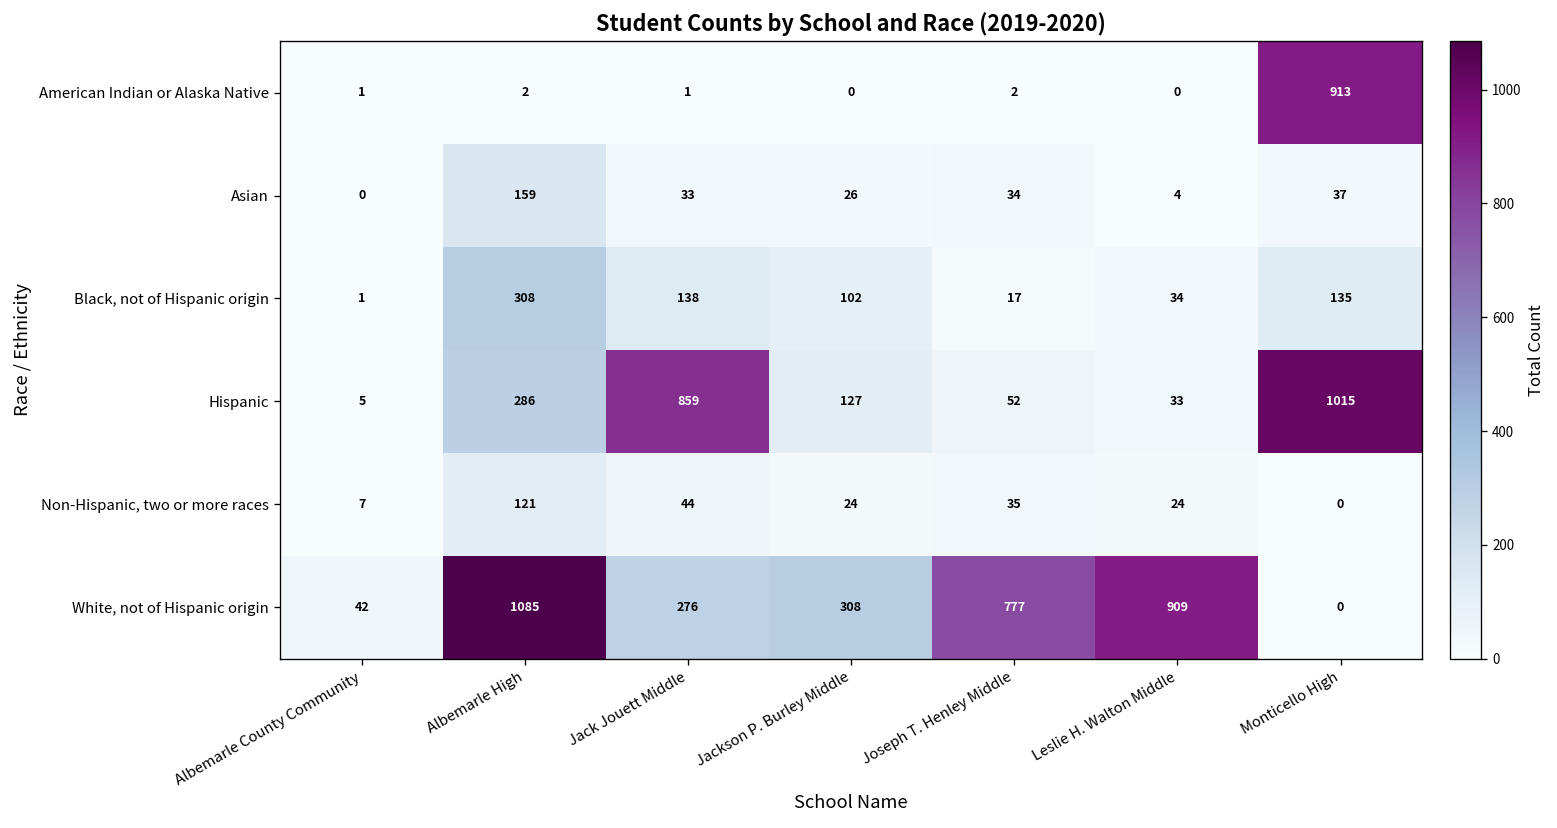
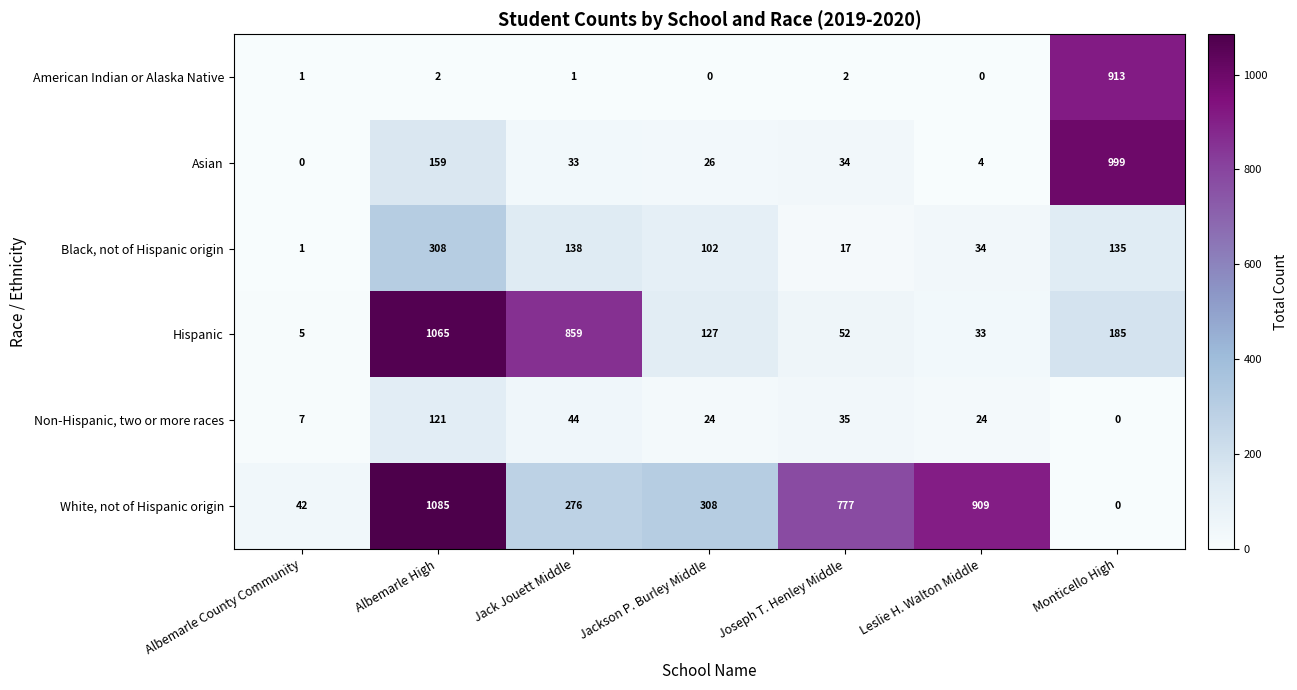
Asian, Monticello High: 37 -> 999
Hispanic, Albemarle High: 286 -> 1065
Hispanic, Monticello High: 1015 -> 185
